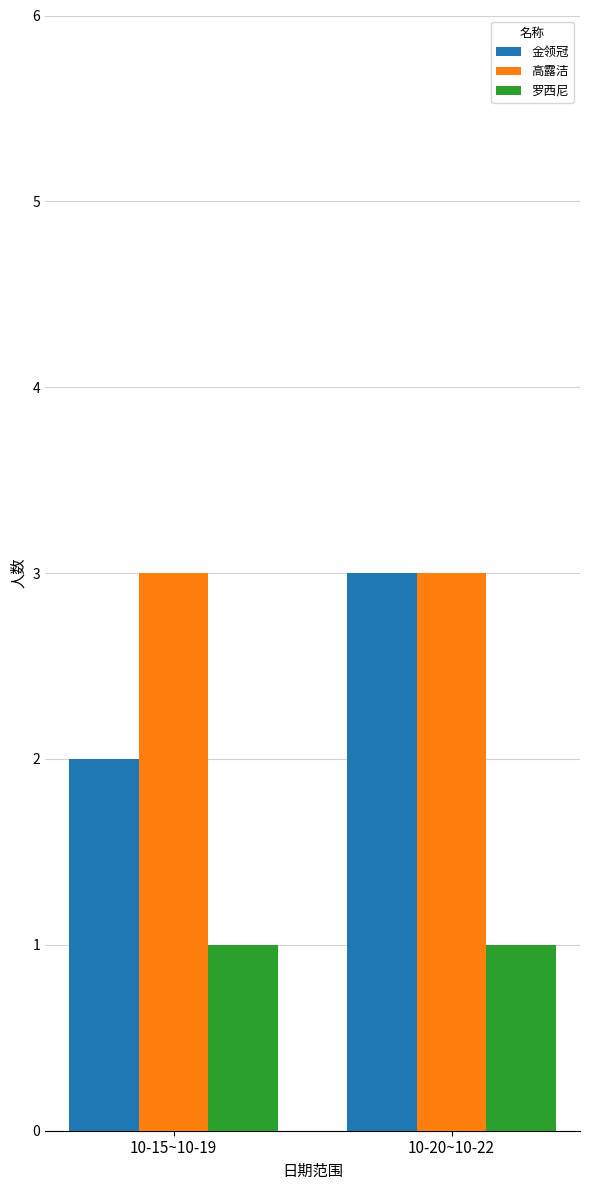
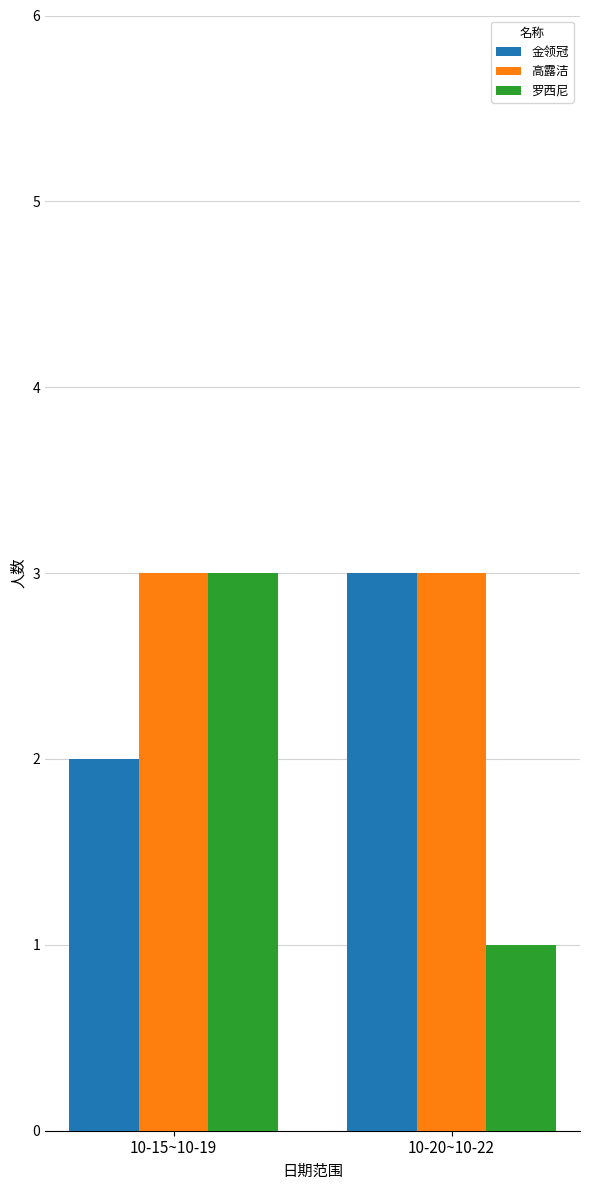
罗西尼, 10-15~10-19: 1 -> 3
